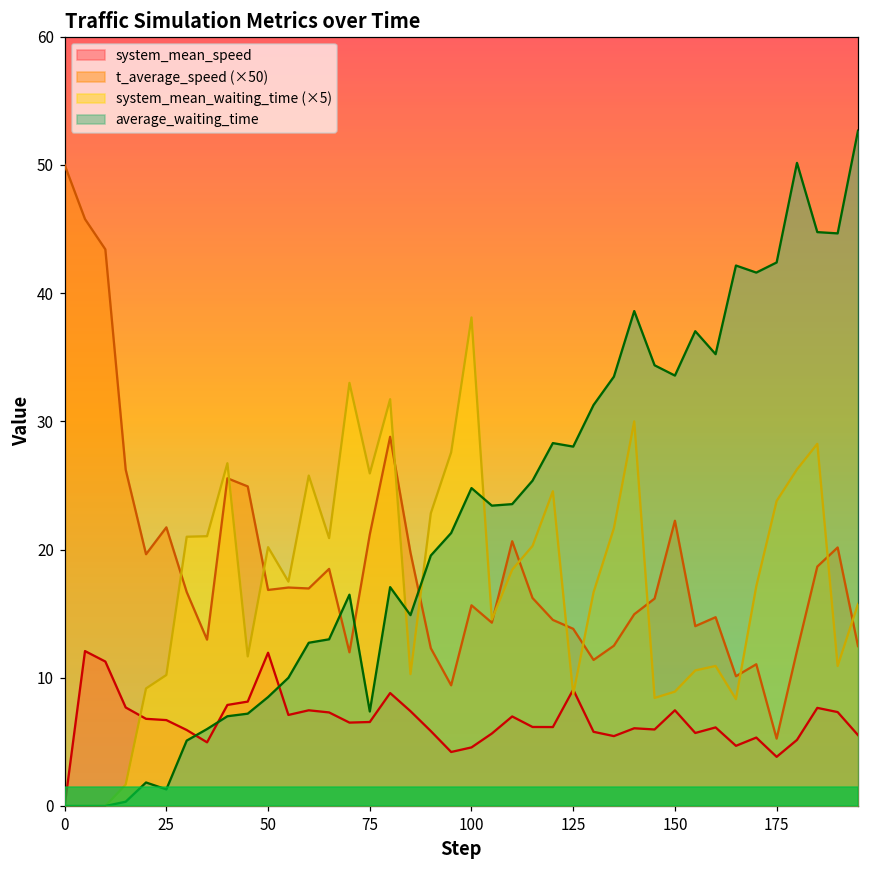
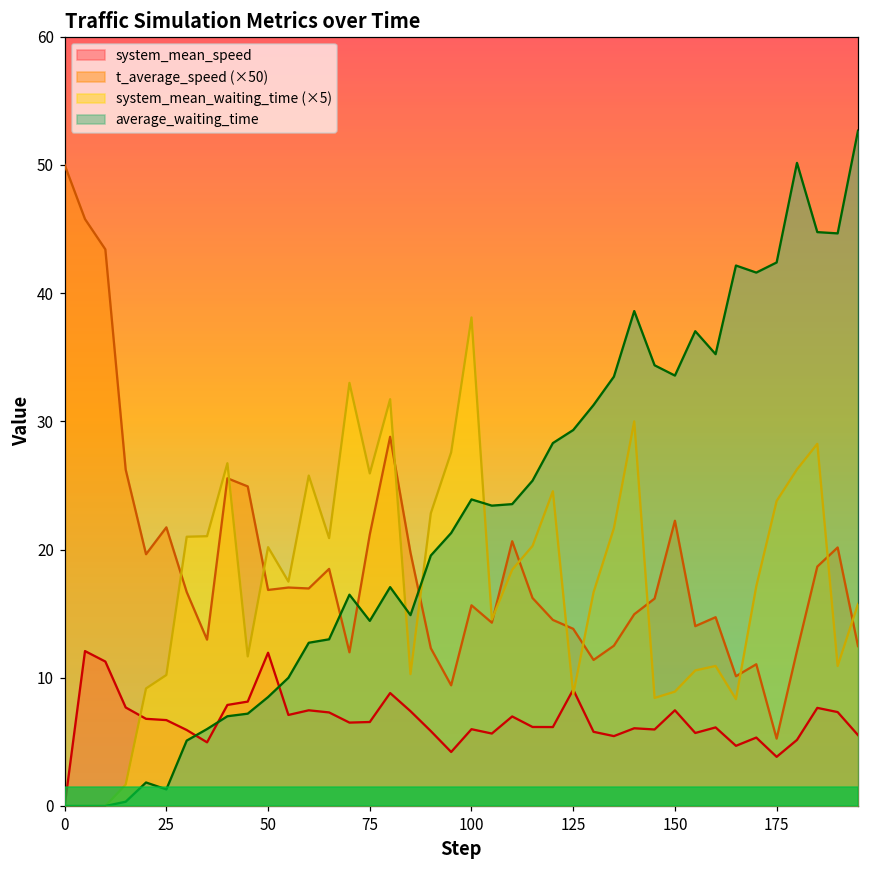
average_waiting_time, 75: 7.4 -> 14.4
system_mean_speed, 100: 4.6 -> 6.0
average_waiting_time, 100: 24.8 -> 23.9
average_waiting_time, 125: 28.0 -> 29.3
